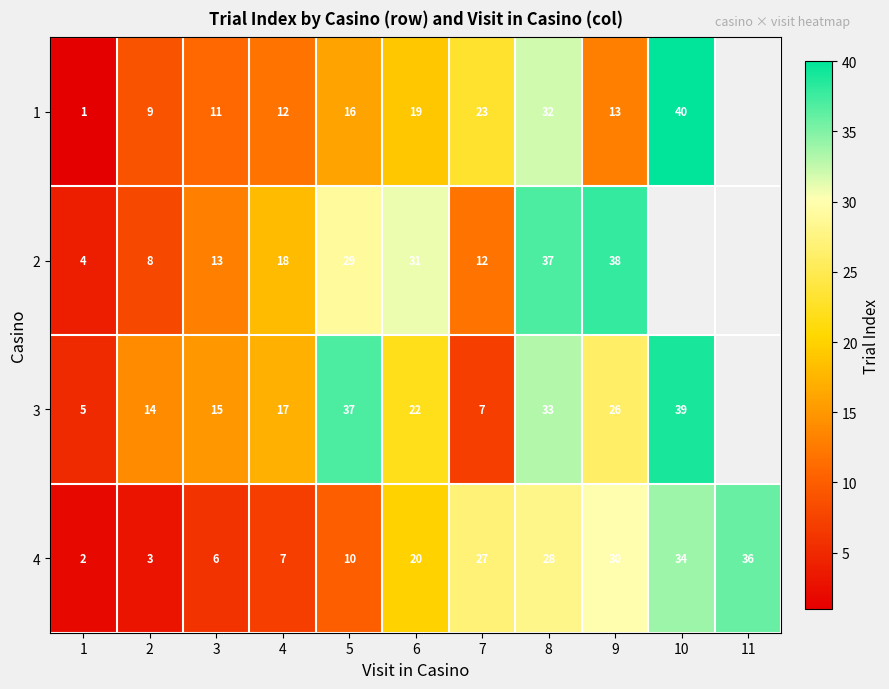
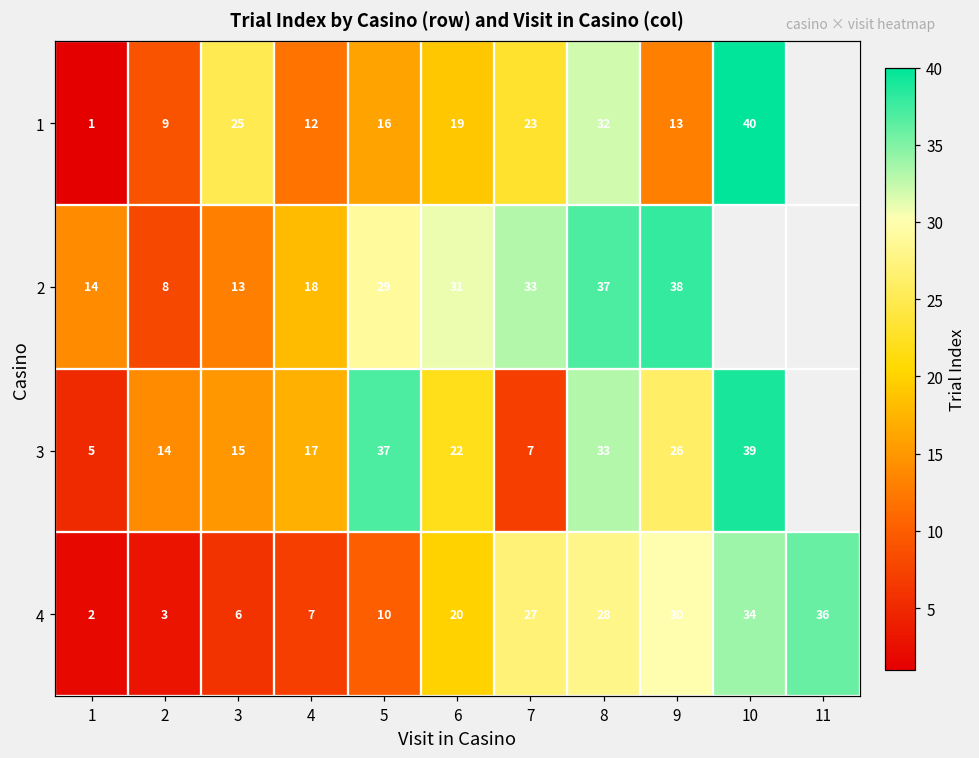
1, 3: 11 -> 25
2, 1: 4 -> 14
2, 7: 12 -> 33
